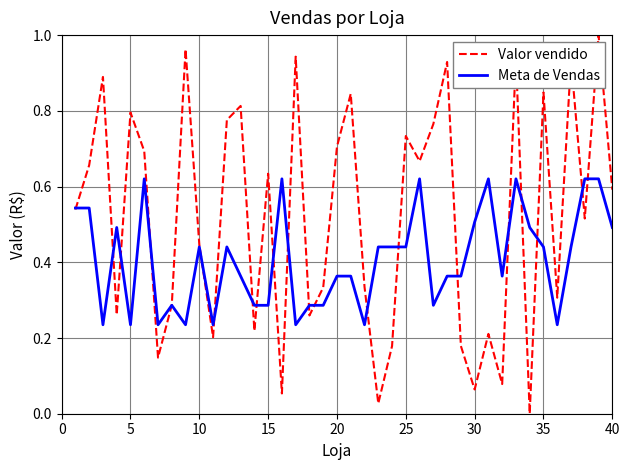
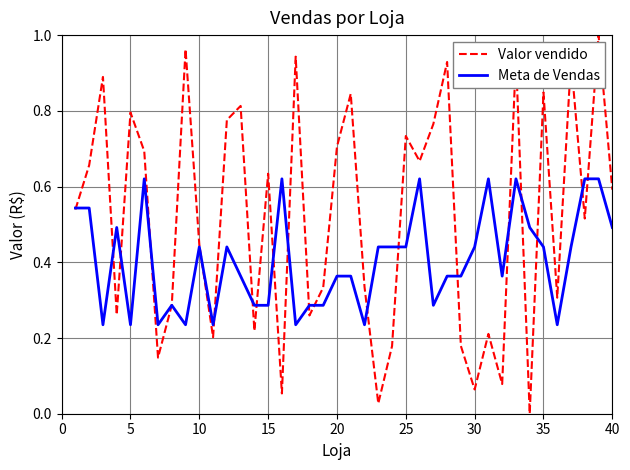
Meta de Vendas, 30: 0.51 -> 0.44
